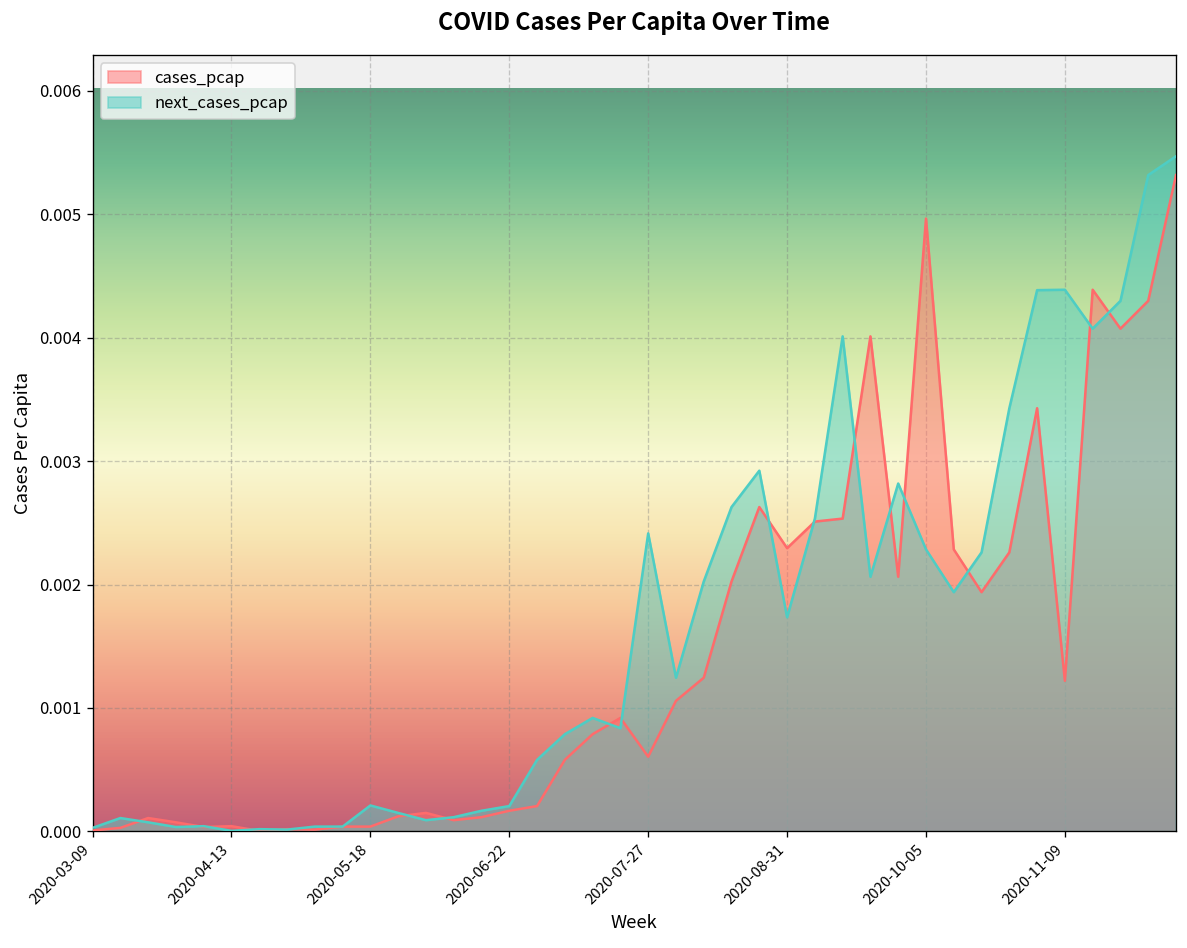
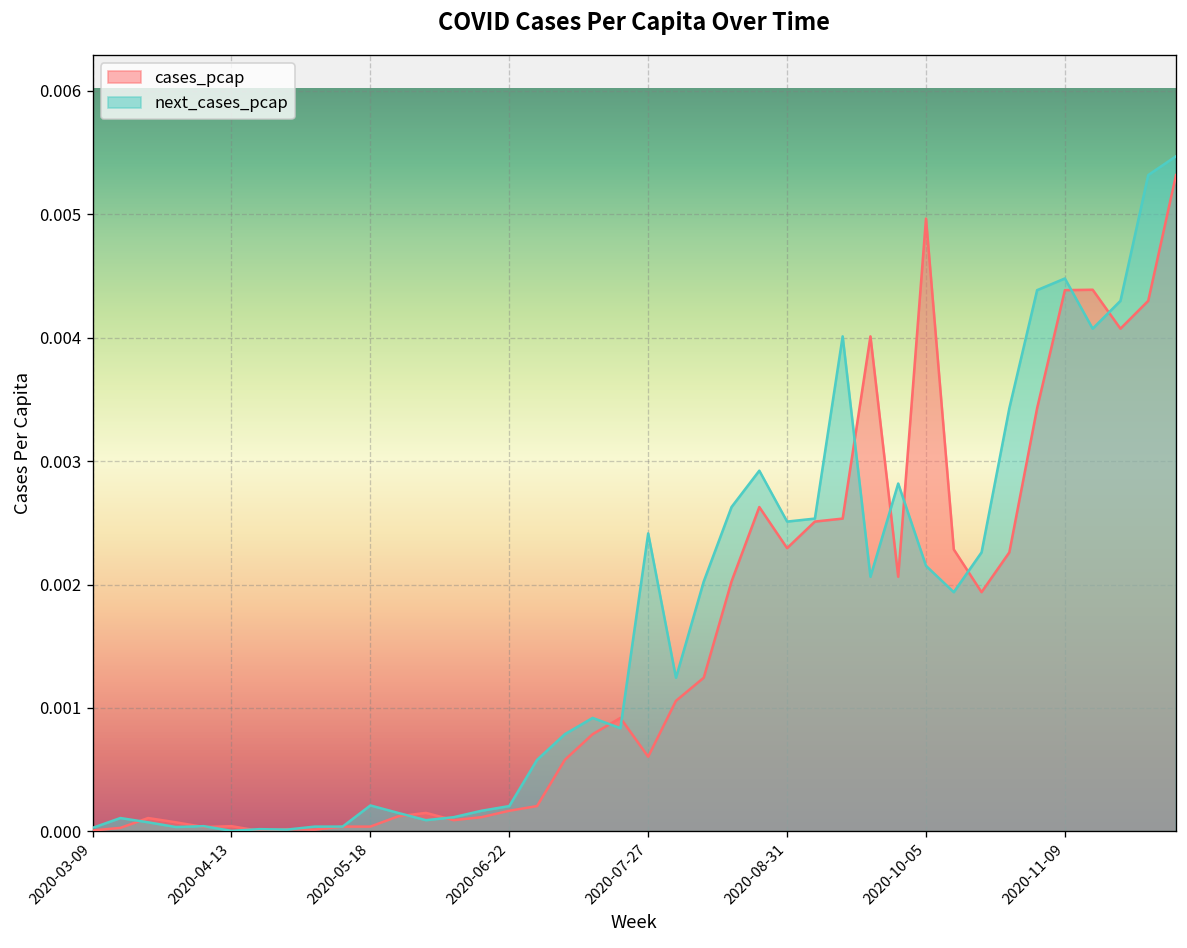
next_cases_pcap, 2020-08-31: 0.00173 -> 0.00251
next_cases_pcap, 2020-10-05: 0.00228 -> 0.00215
cases_pcap, 2020-11-09: 0.00122 -> 0.00439
next_cases_pcap, 2020-11-09: 0.00439 -> 0.00448
